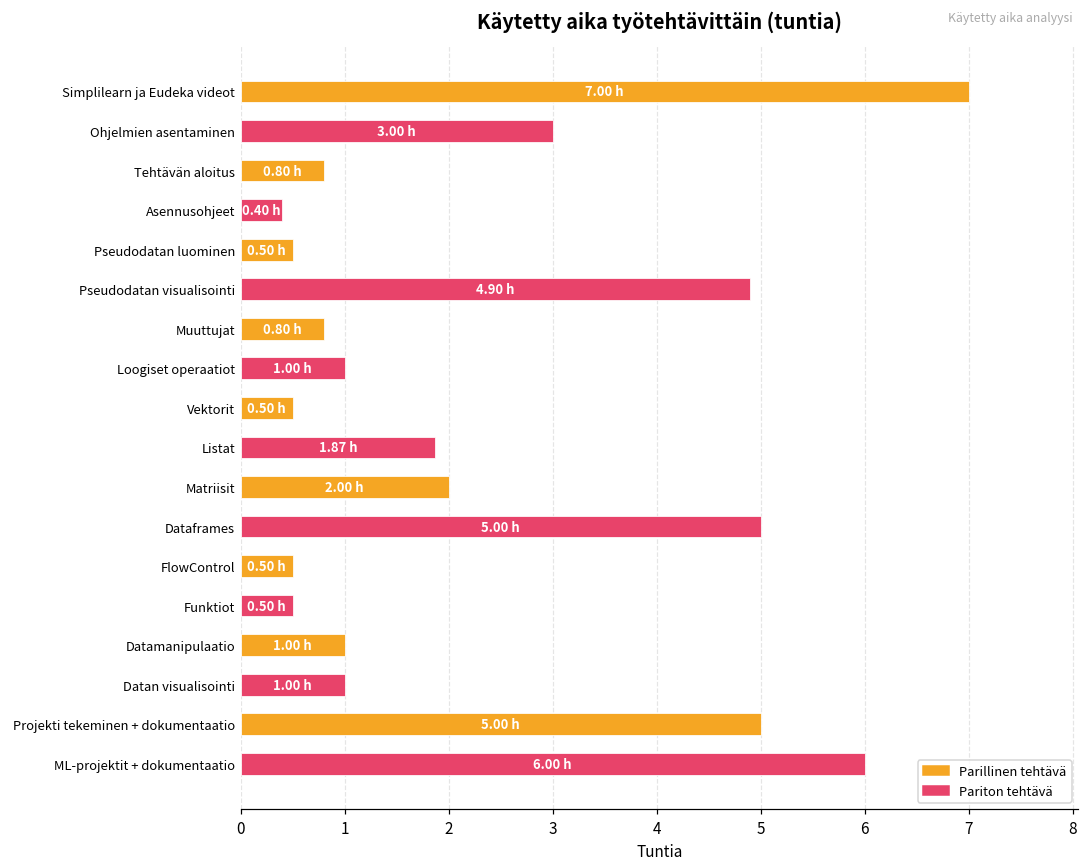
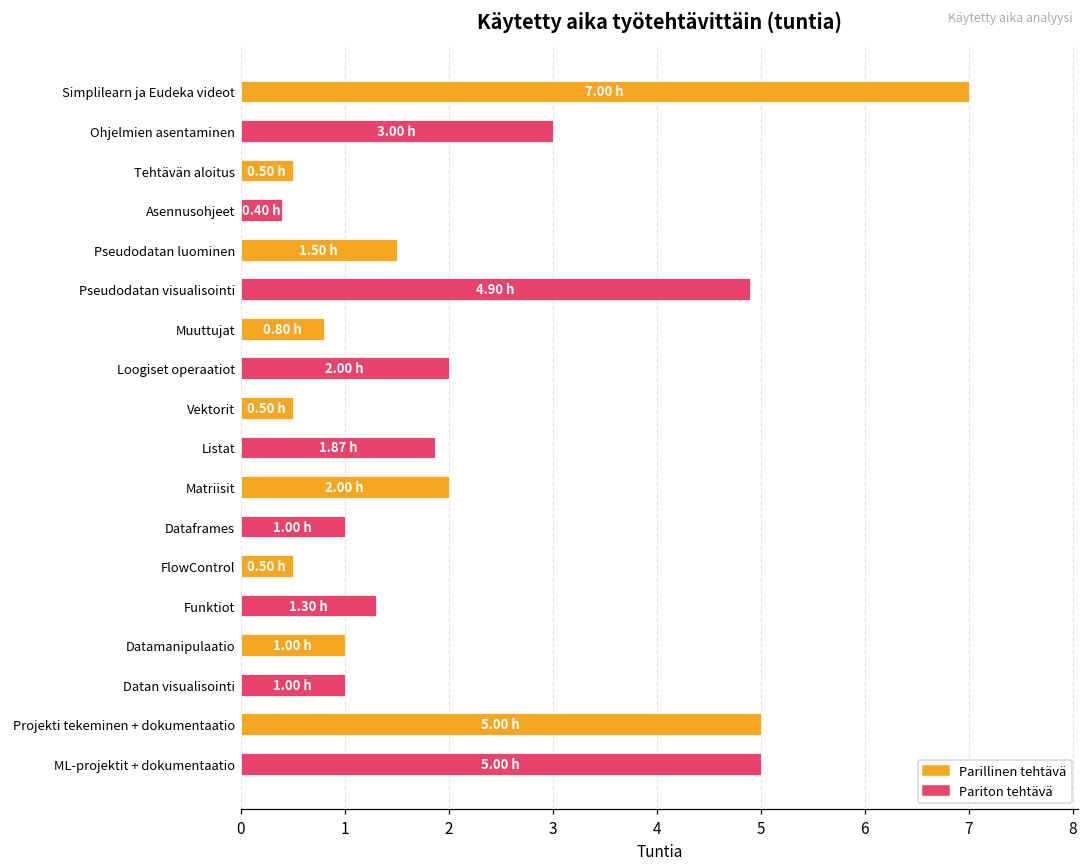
Tehtävän aloitus: 0.80 -> 0.50
Pseudodatan luominen: 0.50 -> 1.50
Loogiset operaatiot: 1.00 -> 2.00
Dataframes: 5.00 -> 1.00
Funktiot: 0.50 -> 1.30
ML-projektit + dokumentaatio: 6.00 -> 5.00
